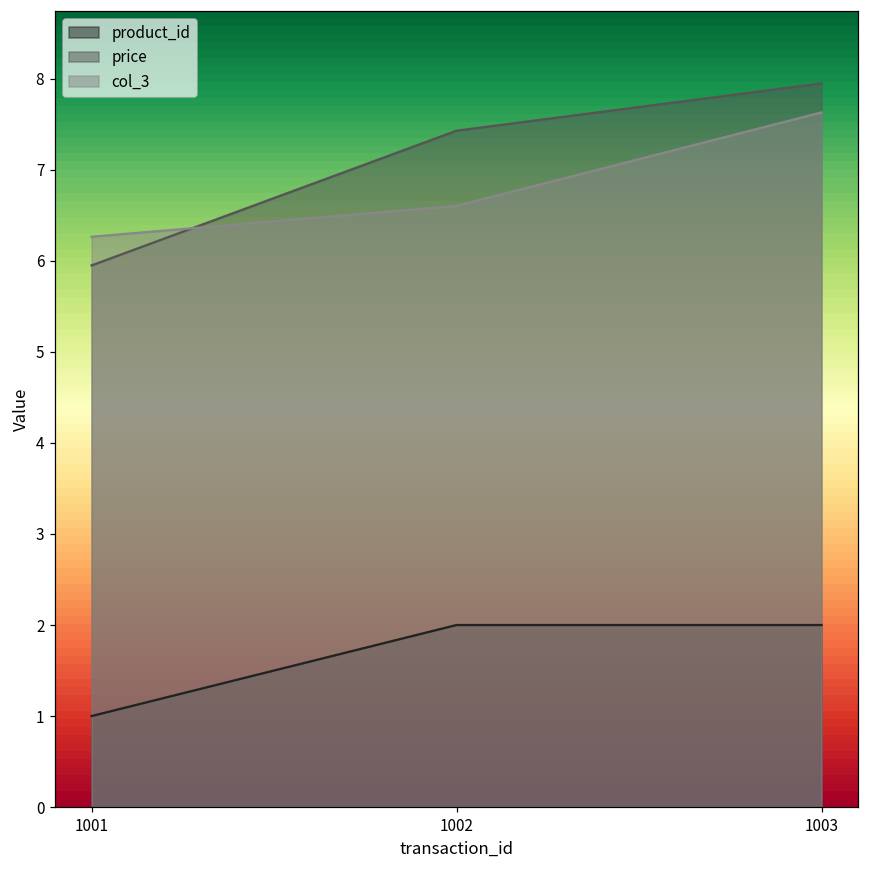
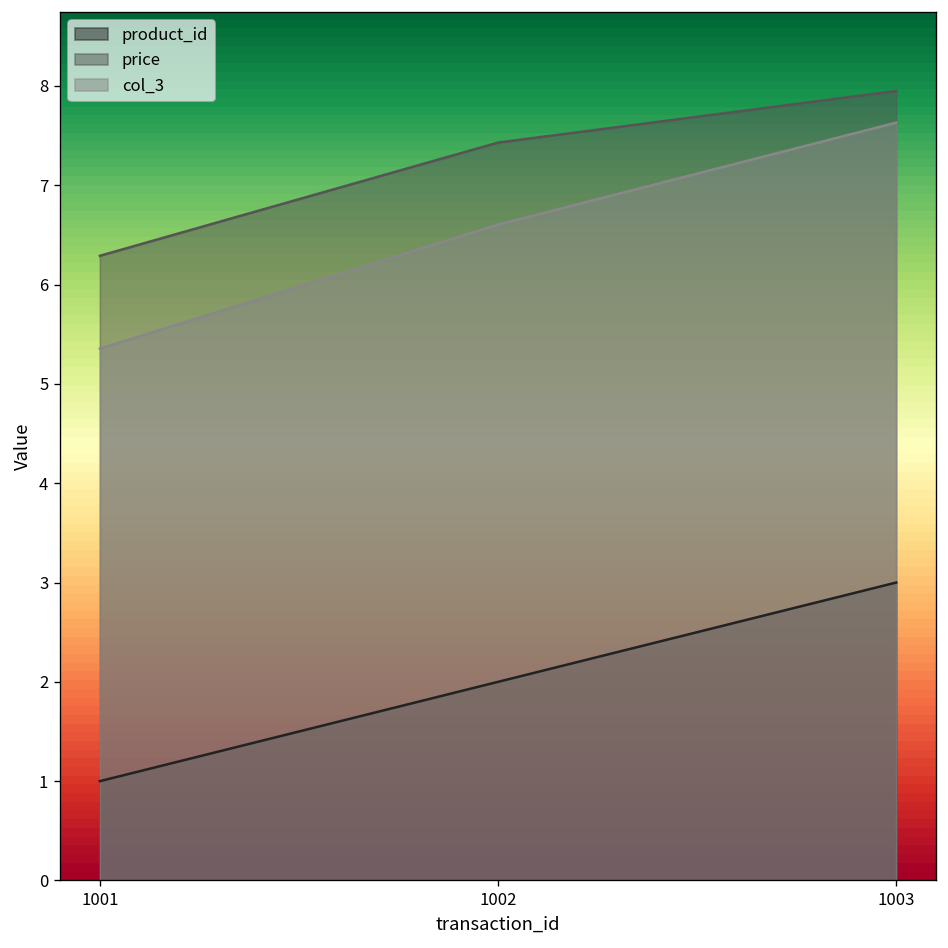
price, 1001: 6.0 -> 6.3
col_3, 1001: 6.3 -> 5.4
product_id, 1003: 2 -> 3
